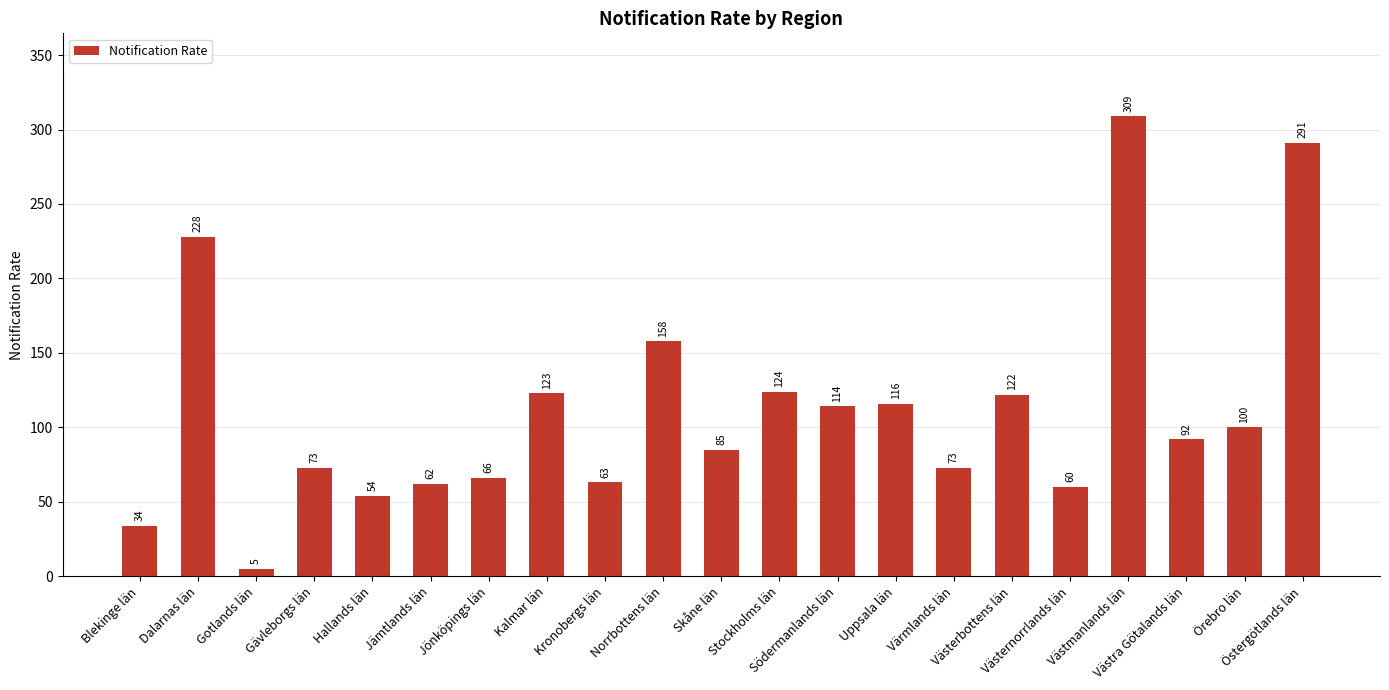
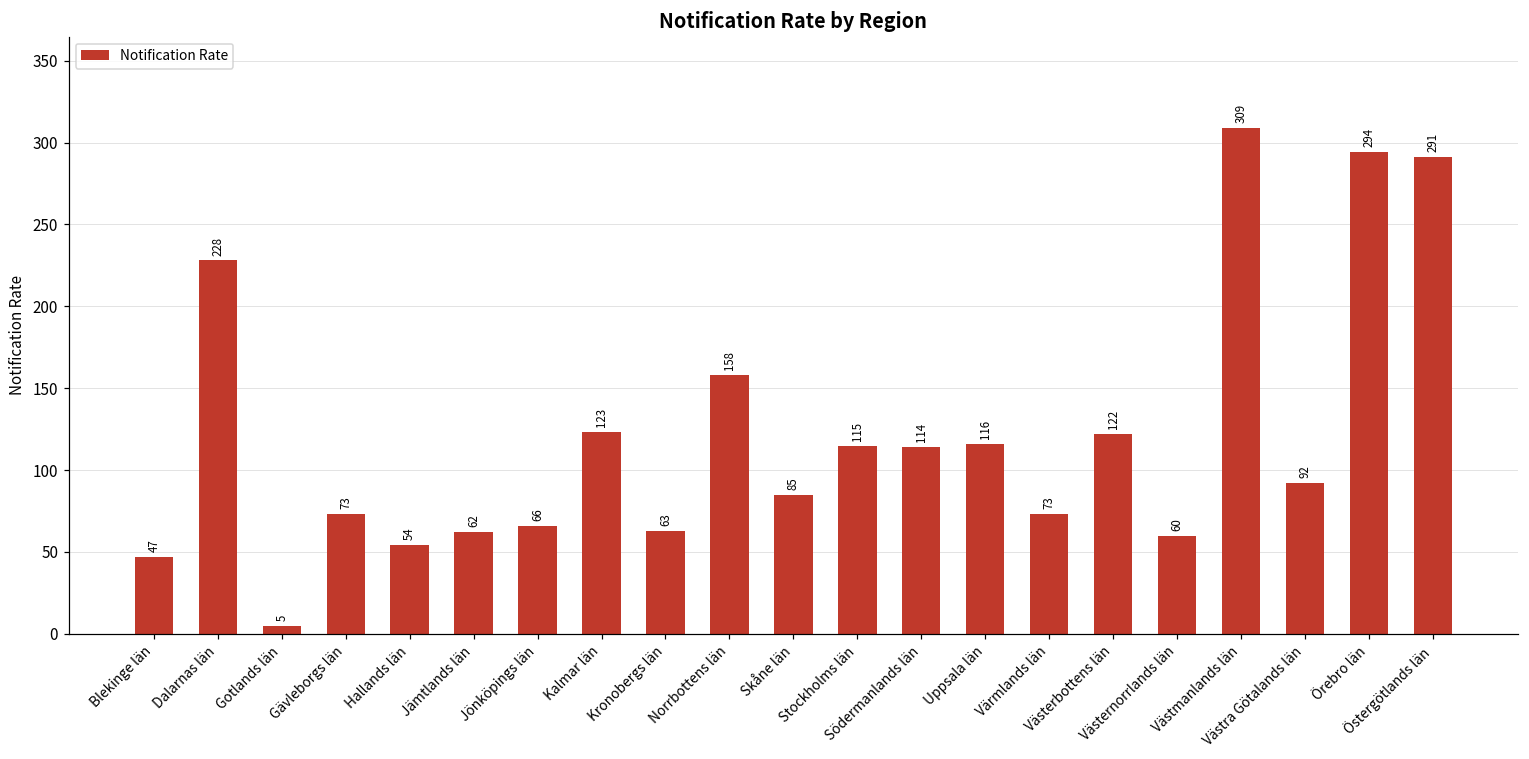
Blekinge län: 34 -> 47
Stockholms län: 124 -> 115
Örebro län: 100 -> 294
